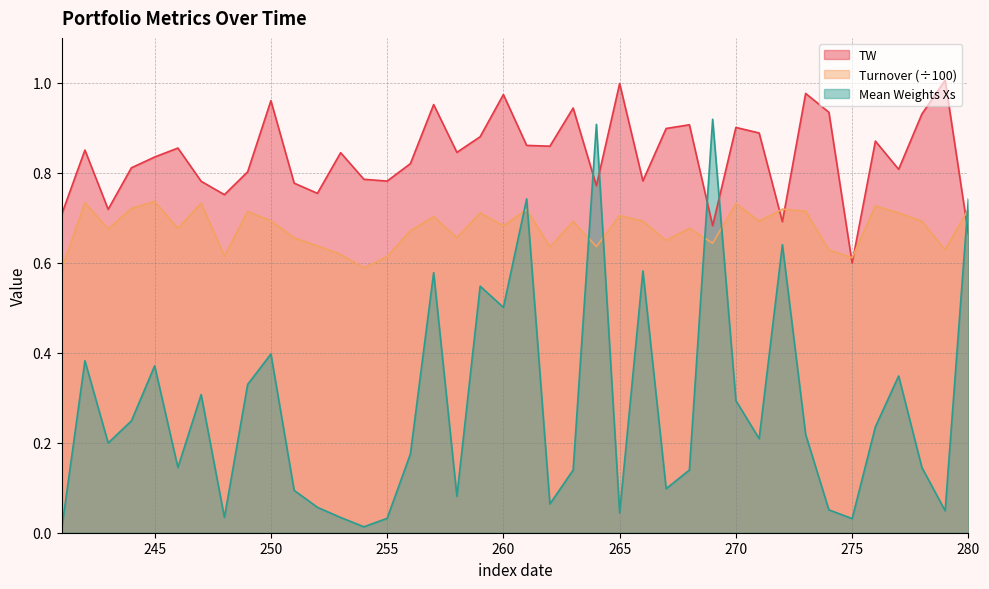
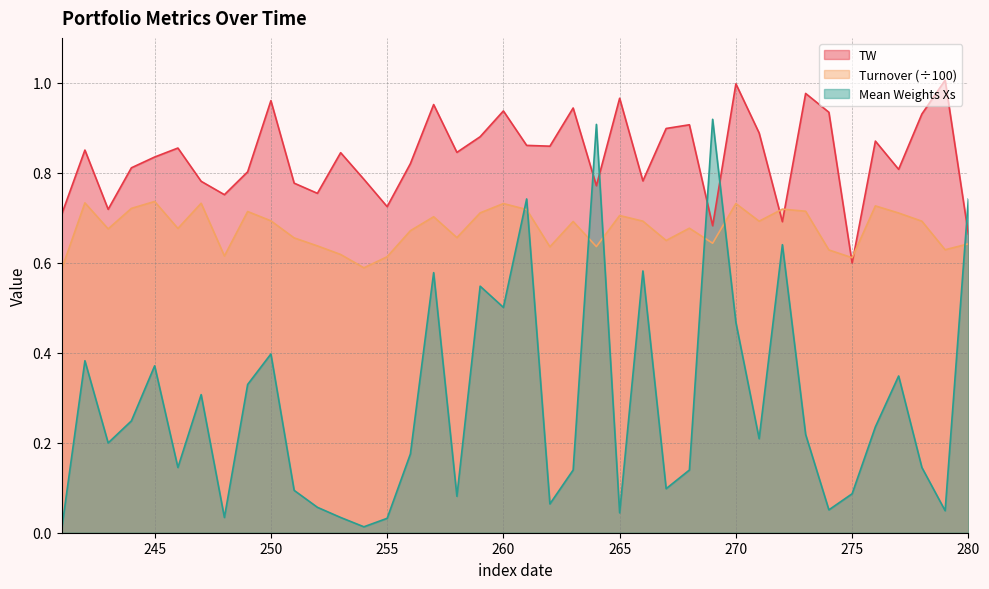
TW, 255: 0.78 -> 0.72
TW, 260: 0.97 -> 0.94
Turnover (÷100), 260: 0.68 -> 0.73
TW, 265: 1.00 -> 0.97
TW, 270: 0.90 -> 1.00
Mean Weights Xs, 270: 0.29 -> 0.47
Mean Weights Xs, 275: 0.03 -> 0.09
Turnover (÷100), 280: 0.72 -> 0.64
